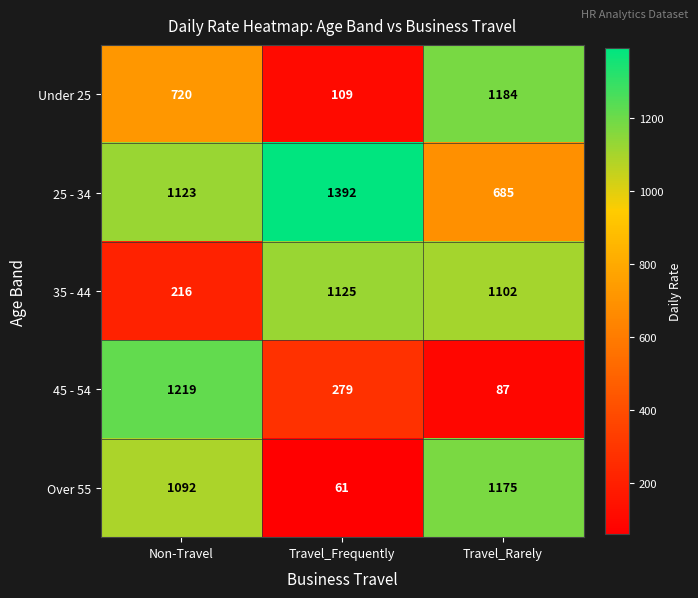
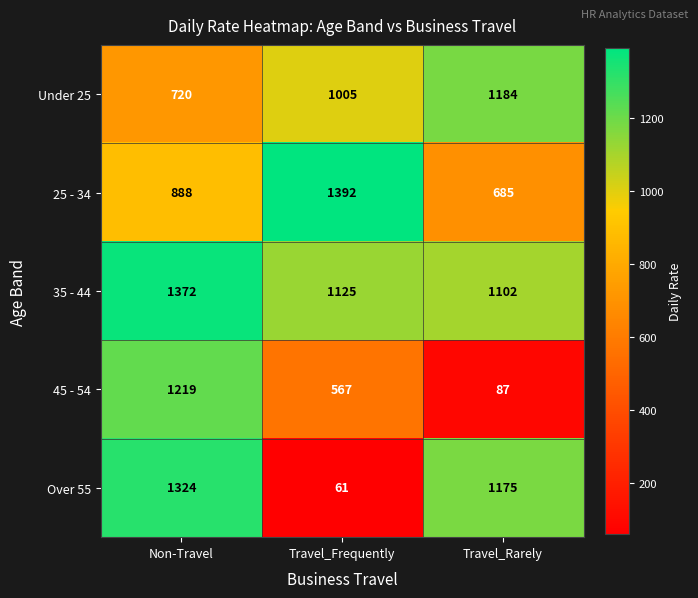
Under 25, Travel_Frequently: 109 -> 1005
25 - 34, Non-Travel: 1123 -> 888
35 - 44, Non-Travel: 216 -> 1372
45 - 54, Travel_Frequently: 279 -> 567
Over 55, Non-Travel: 1092 -> 1324
